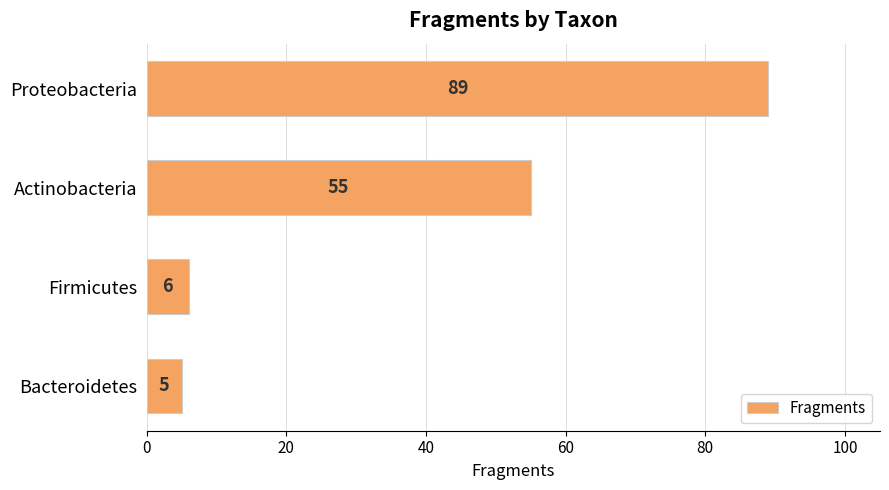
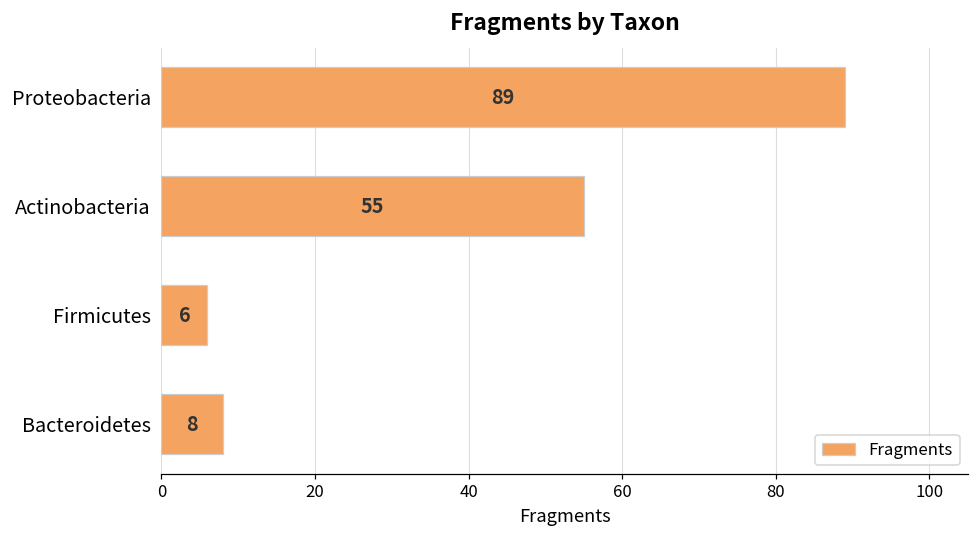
Bacteroidetes: 5 -> 8
